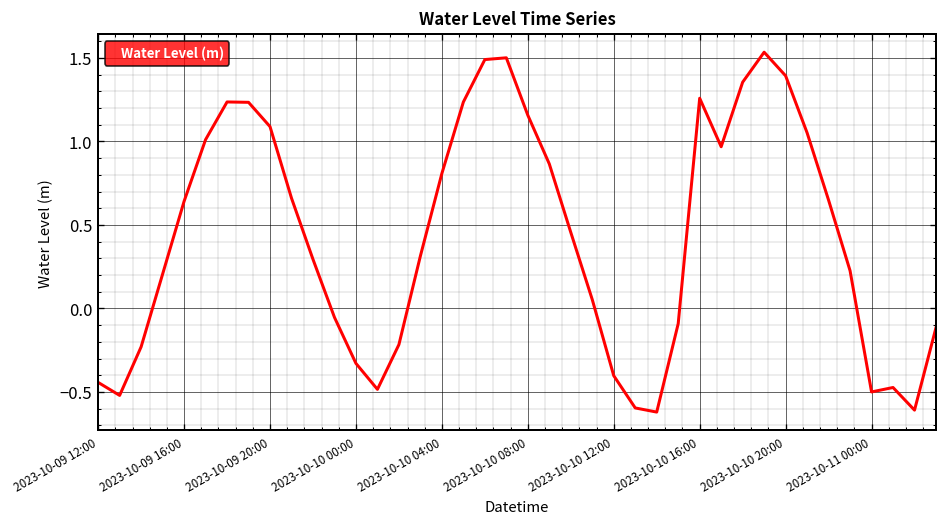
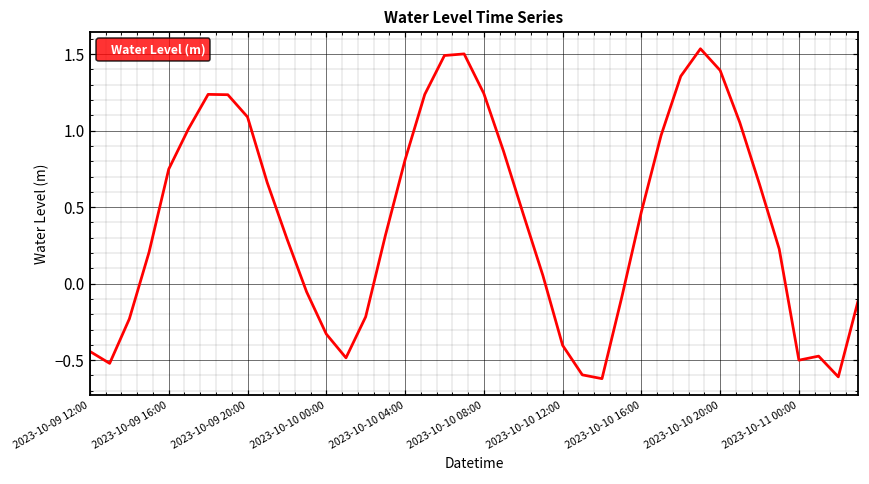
2023-10-09 16:00: 0.64 -> 0.75
2023-10-10 08:00: 1.16 -> 1.24
2023-10-10 16:00: 1.26 -> 0.47
